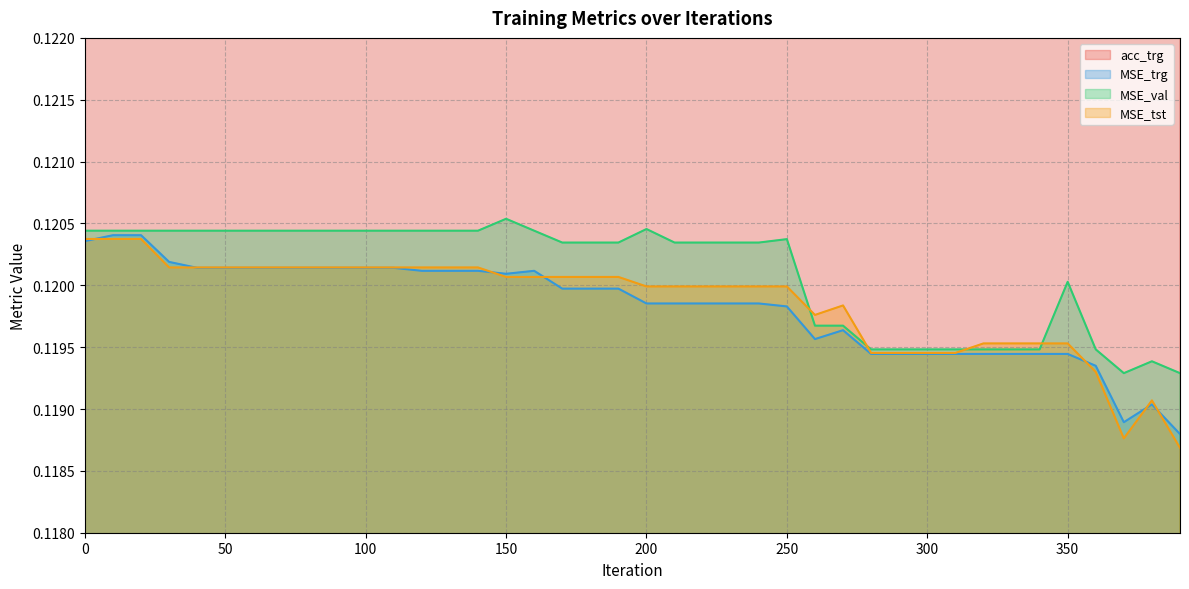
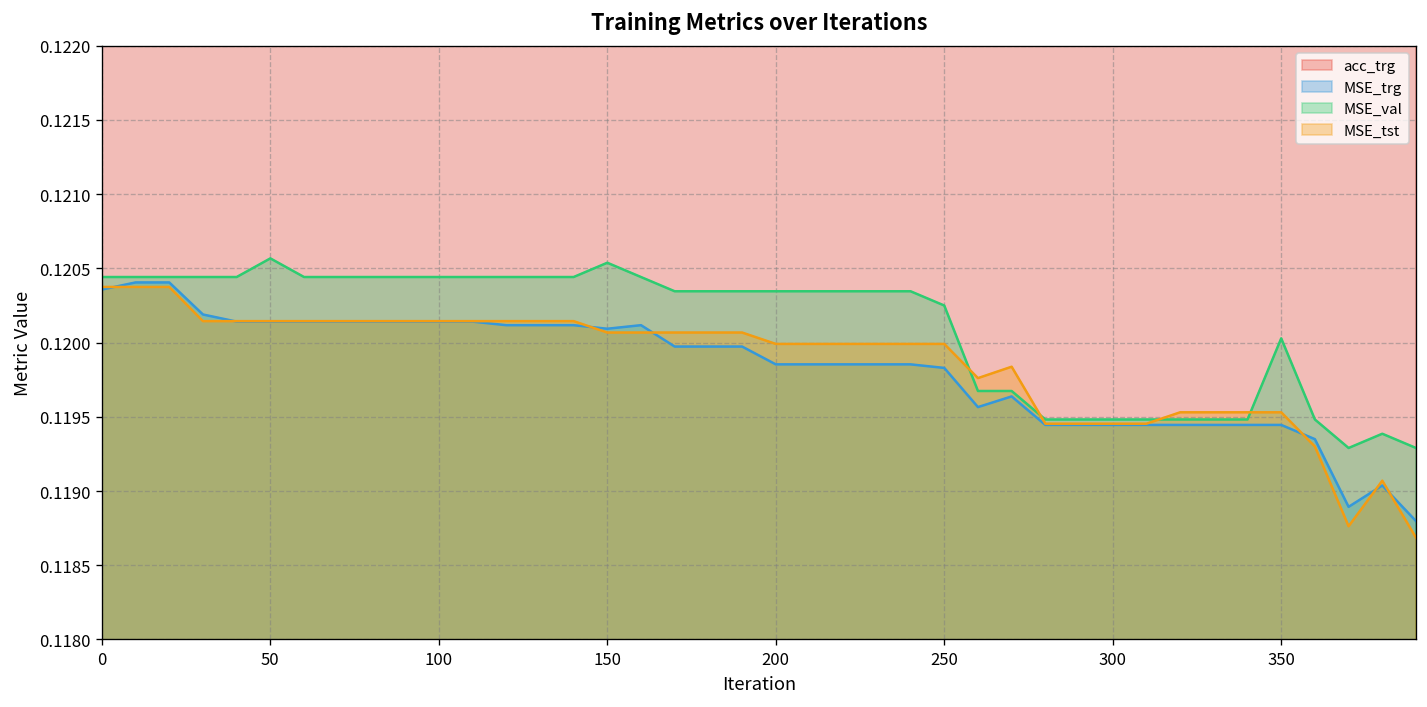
MSE_val, 50: 0.12044 -> 0.12057
MSE_val, 200: 0.12045 -> 0.12035
MSE_val, 250: 0.12037 -> 0.12025
